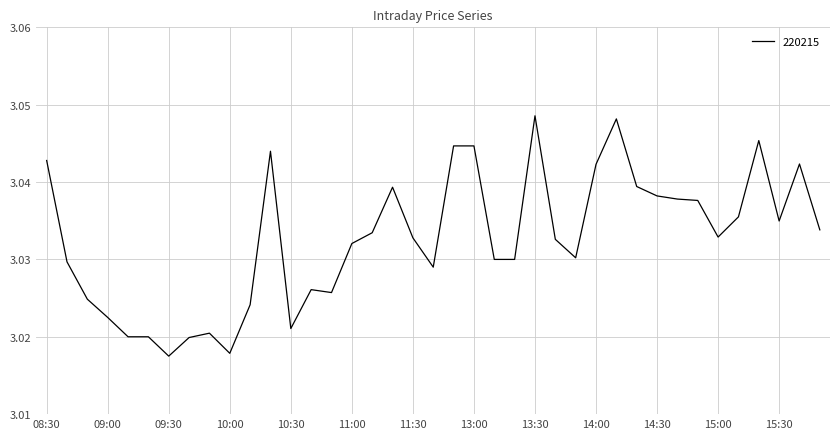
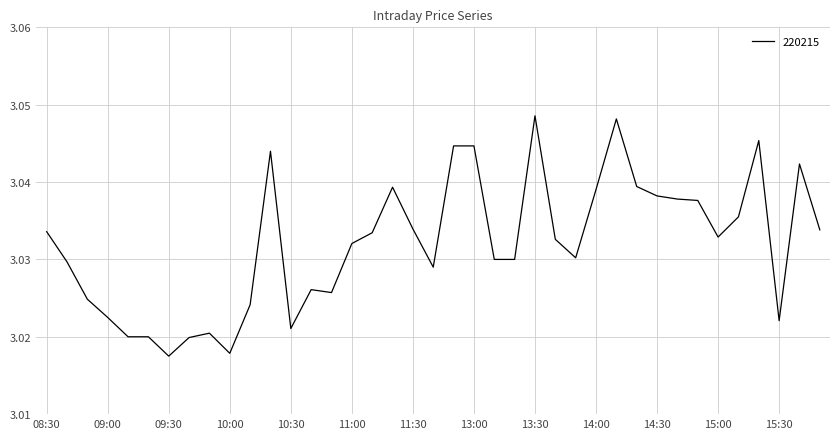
08:30: 3.043 -> 3.034
11:30: 3.033 -> 3.034
14:00: 3.042 -> 3.039
15:30: 3.035 -> 3.022
